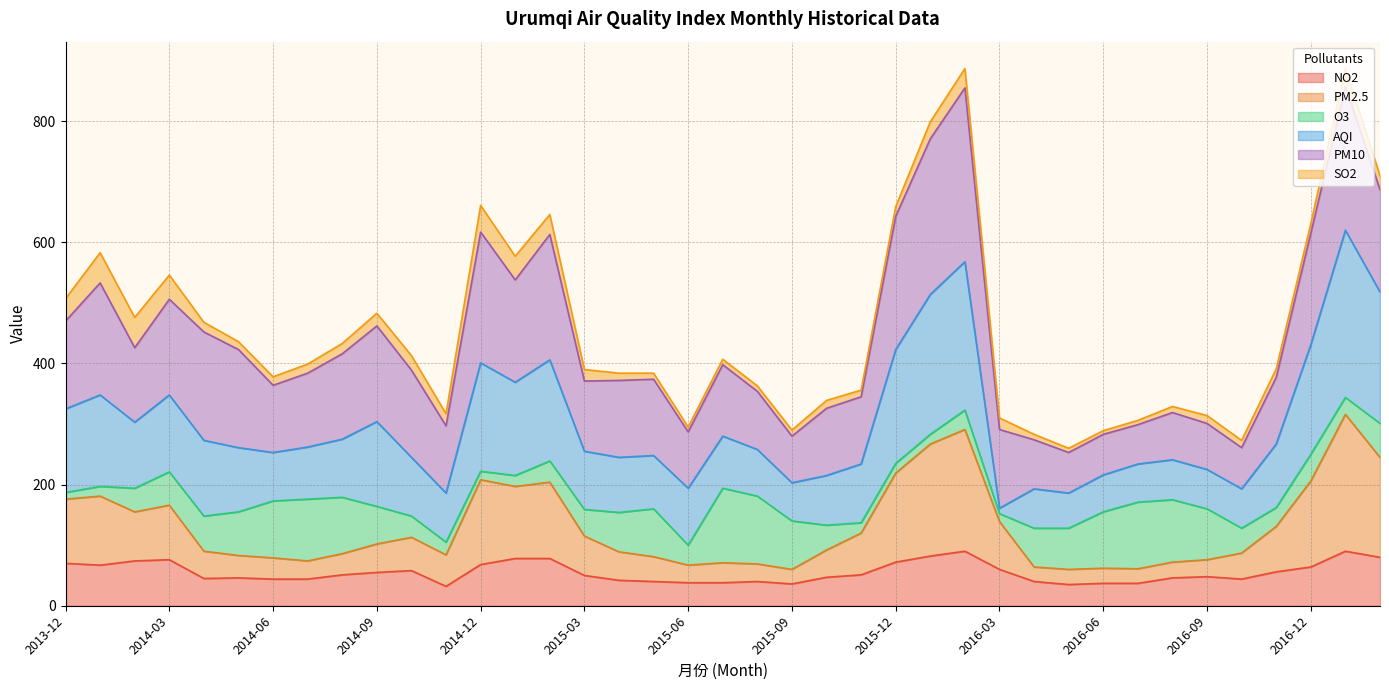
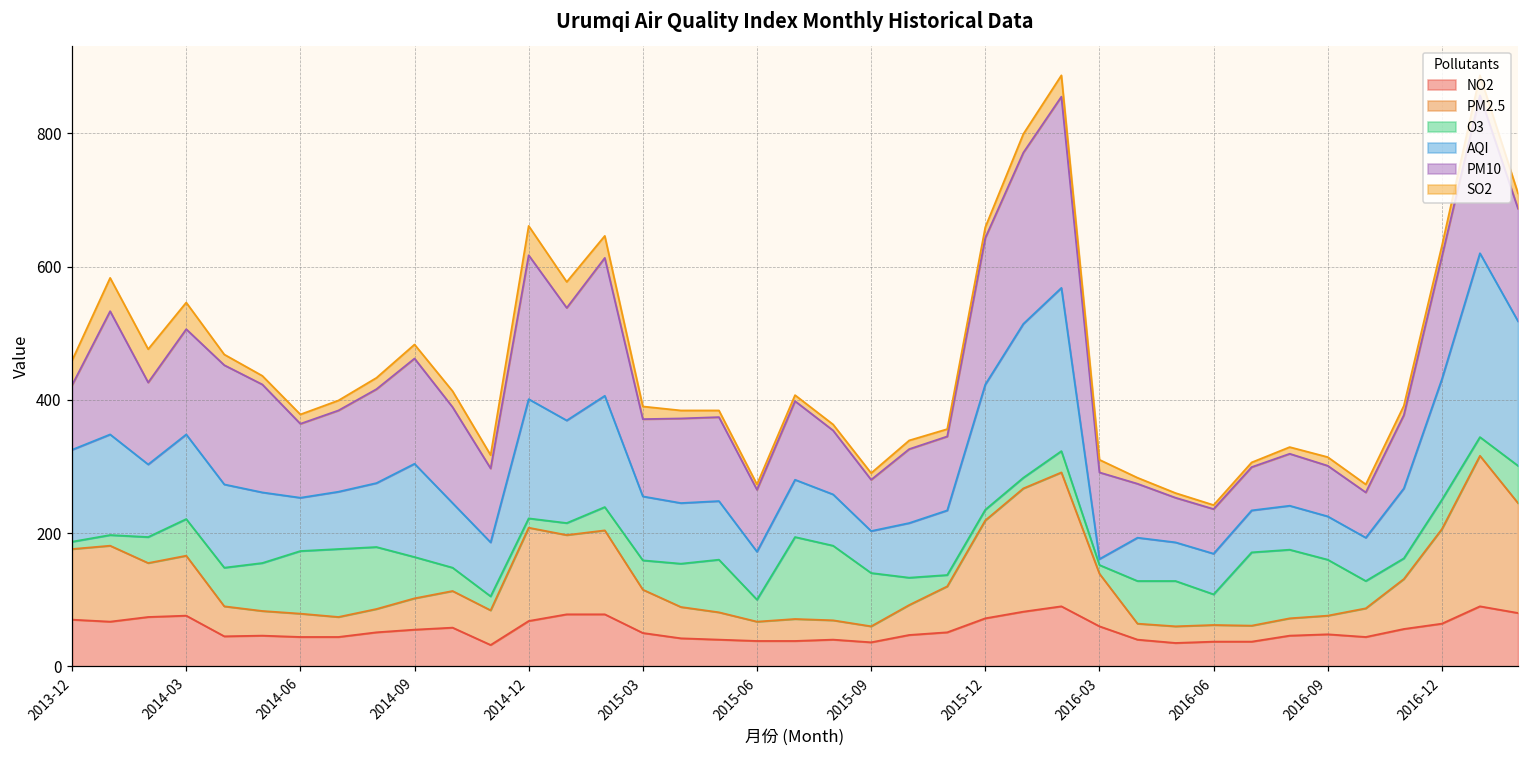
PM10, 2013-12: 150 -> 100
AQI, 2015-06: 90 -> 70
O3, 2016-06: 90 -> 50
